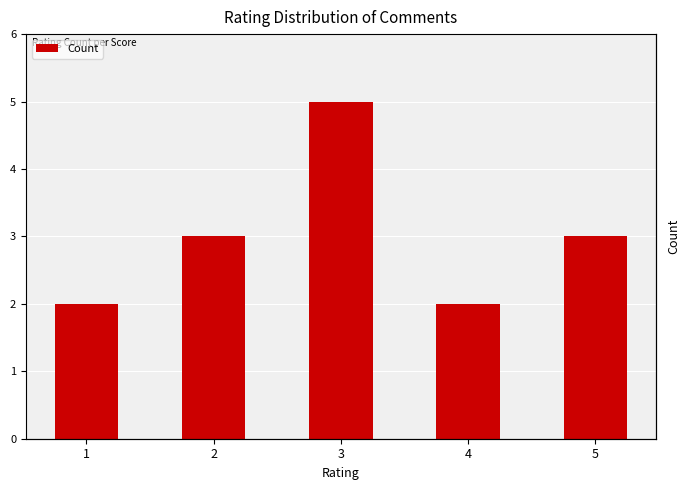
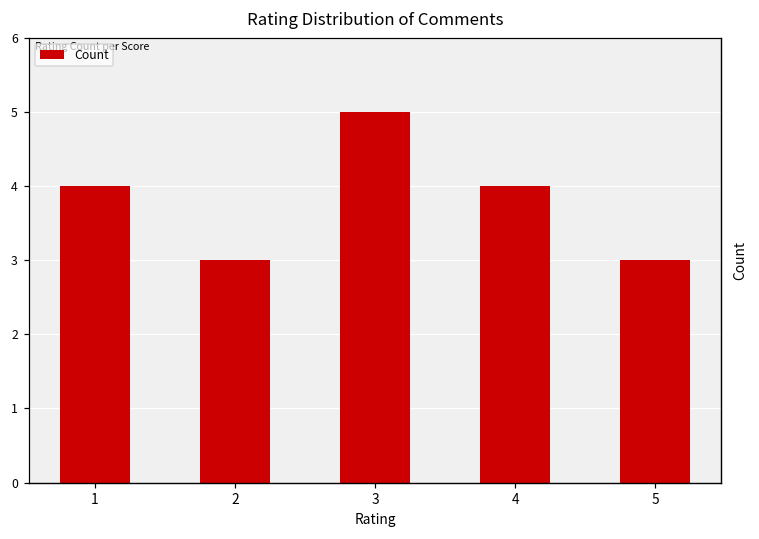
1: 2 -> 4
4: 2 -> 4
